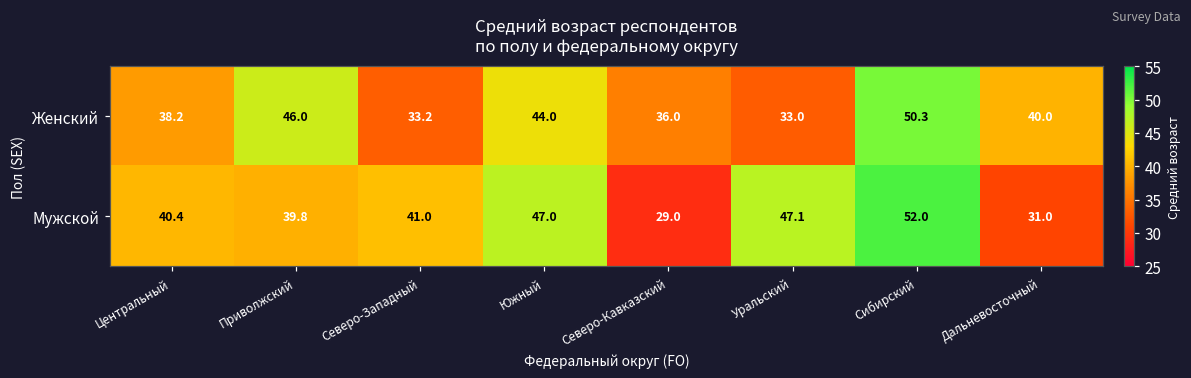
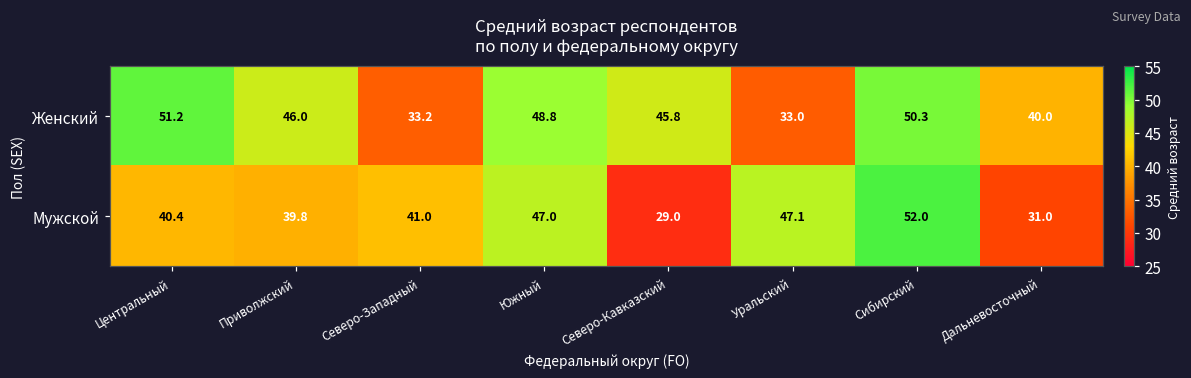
Женский, Центральный: 38.2 -> 51.2
Женский, Южный: 44.0 -> 48.8
Женский, Северо-Кавказский: 36.0 -> 45.8
